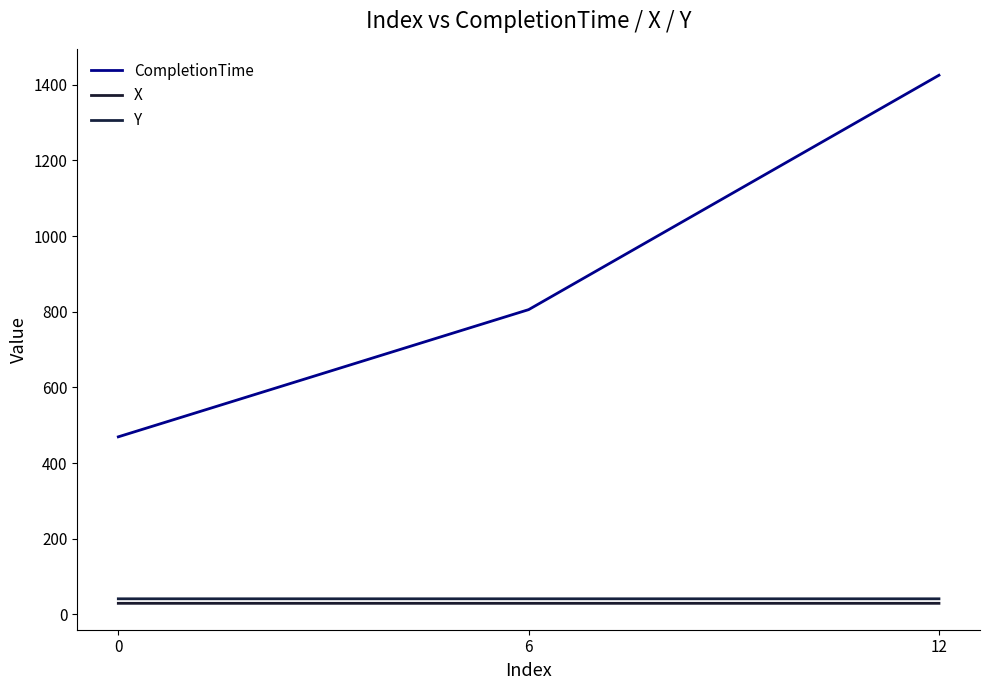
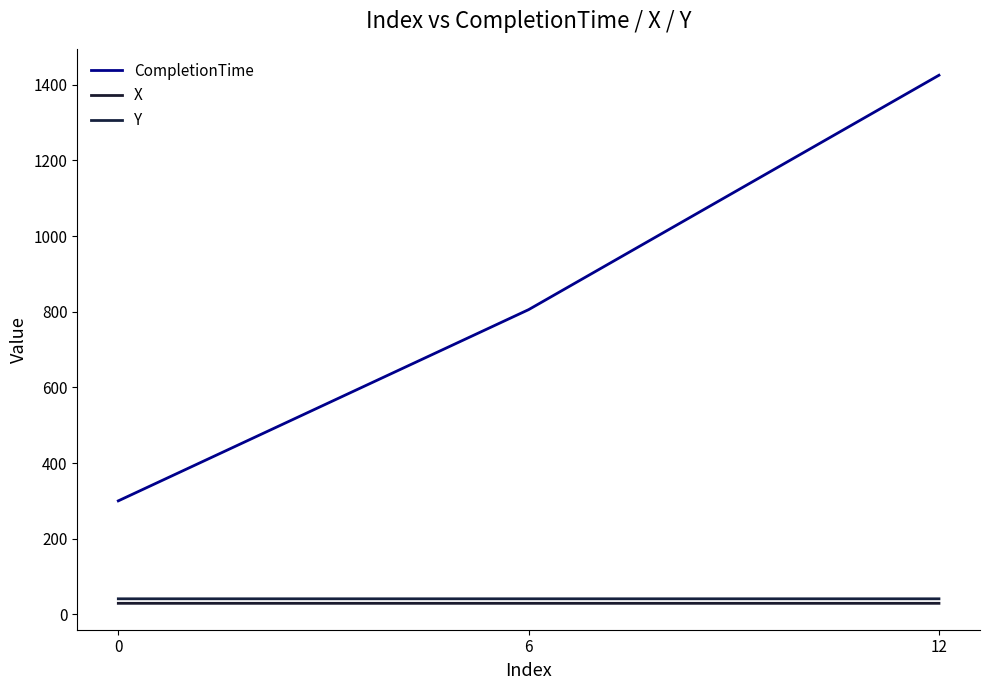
CompletionTime, 0: 470 -> 300
